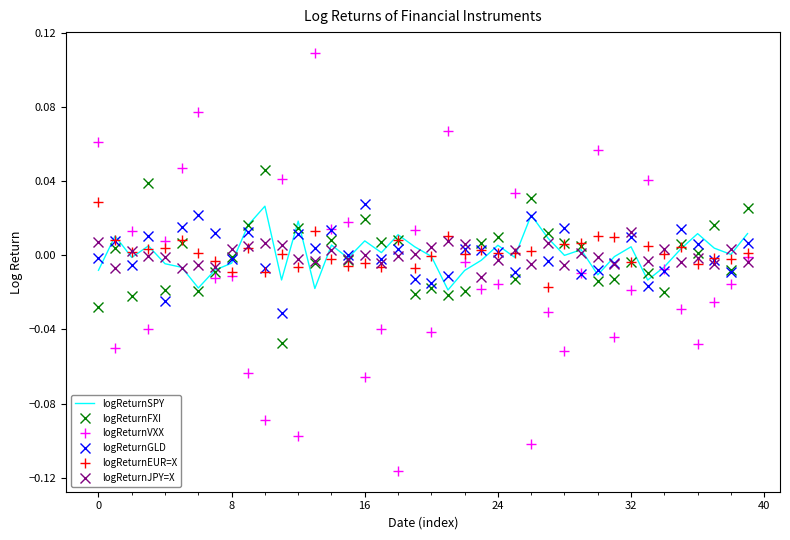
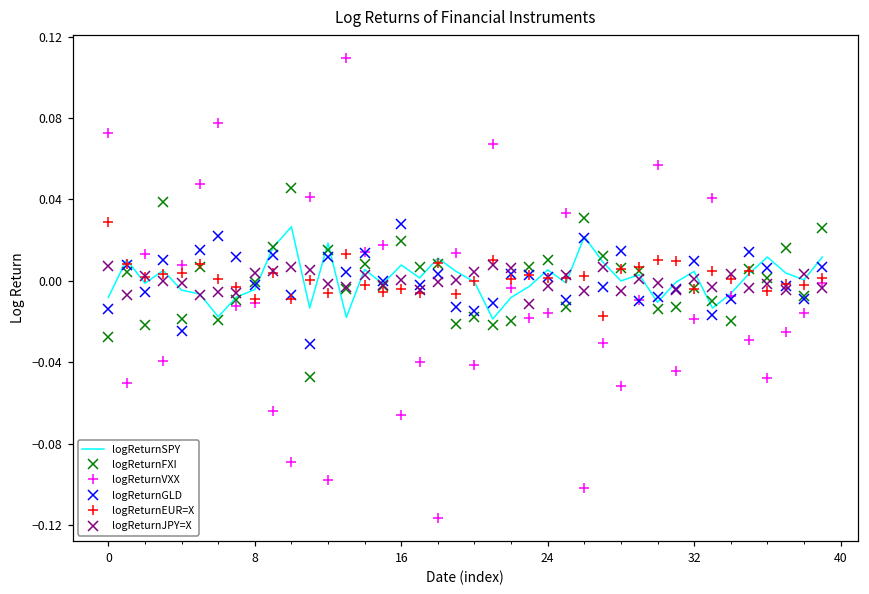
logReturnVXX, 0: 0.061 -> 0.073
logReturnGLD, 0: -0.001 -> -0.014
logReturnJPY=X, 32: 0.013 -> 0.001
